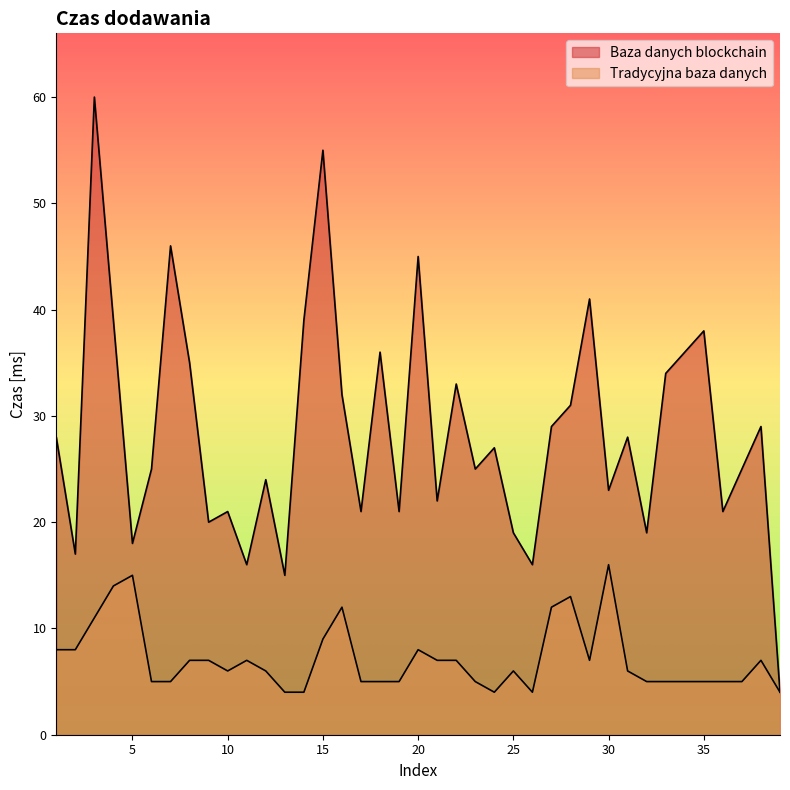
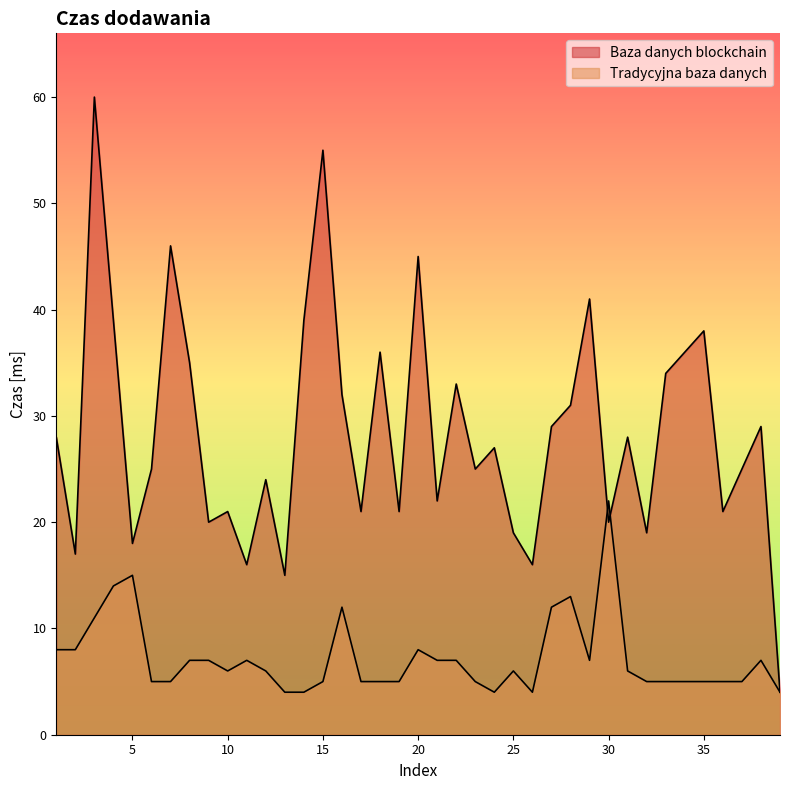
Tradycyjna baza danych, 15: 9 -> 5
Baza danych blockchain, 30: 23 -> 20
Tradycyjna baza danych, 30: 16 -> 22
